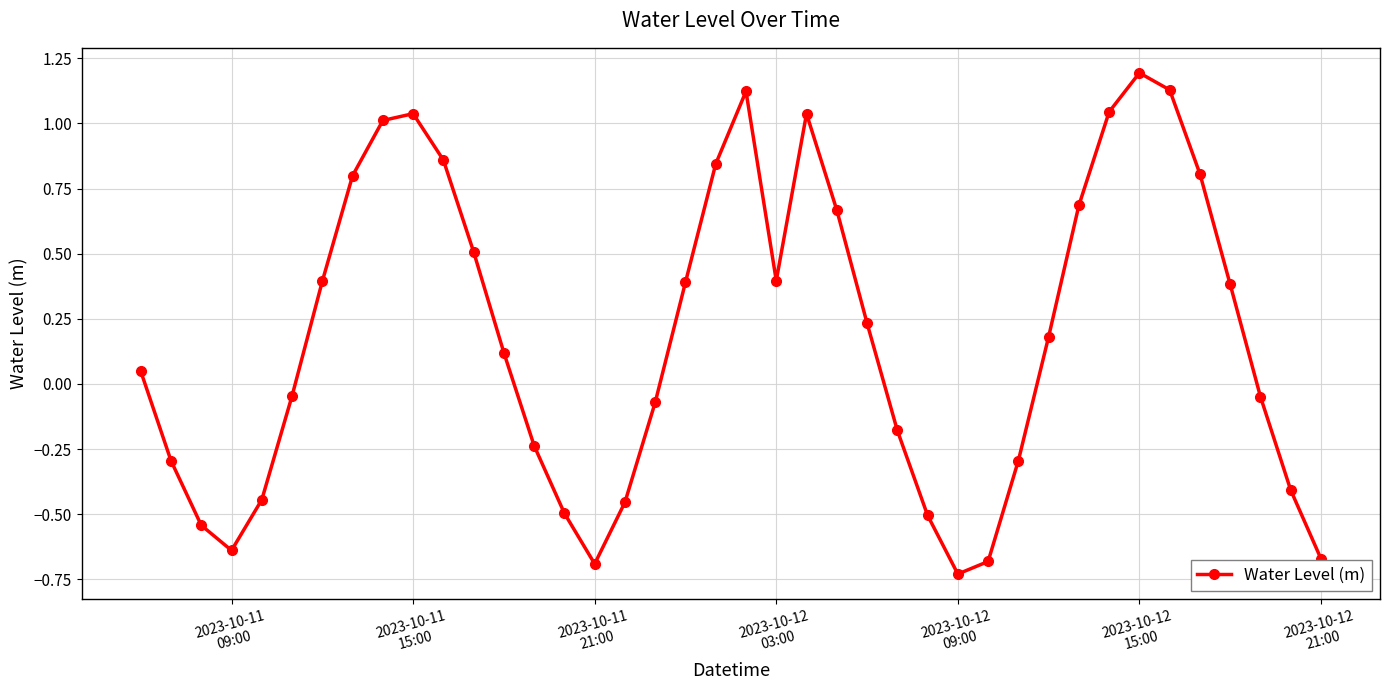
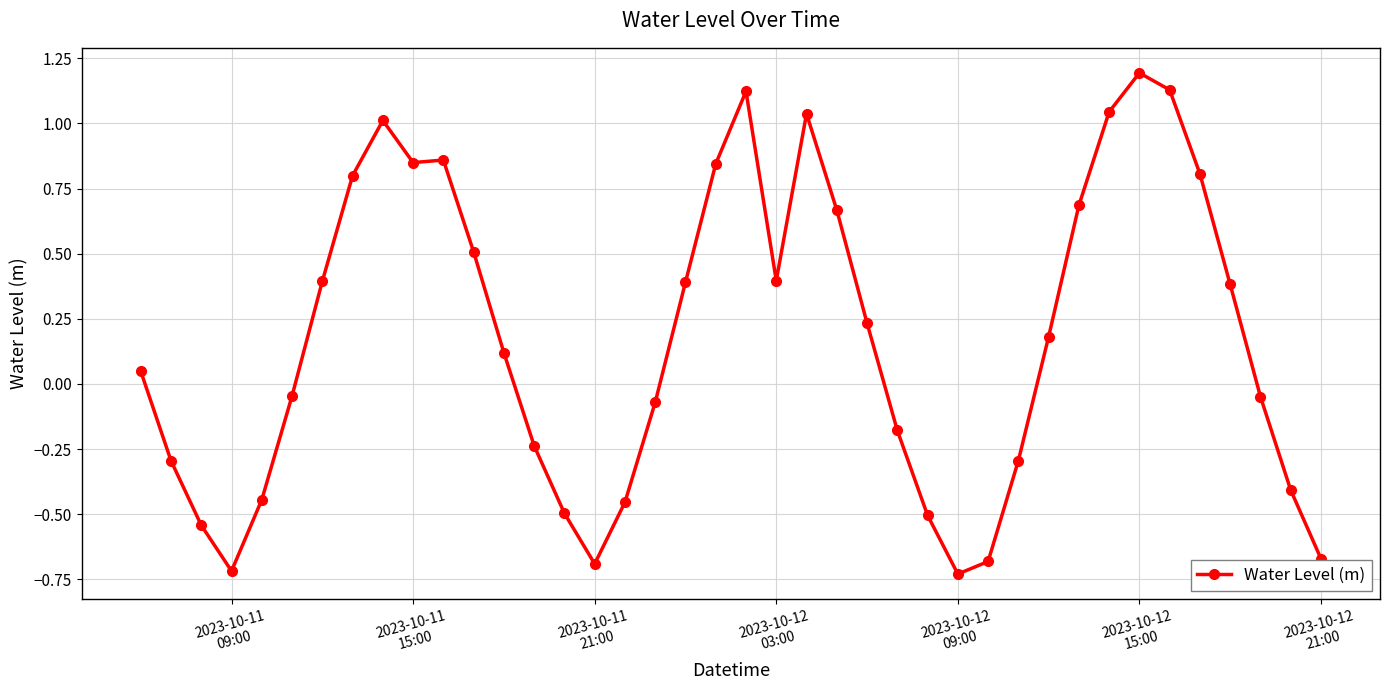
2023-10-11 09:00: -0.64 -> -0.72
2023-10-11 15:00: 1.04 -> 0.85
